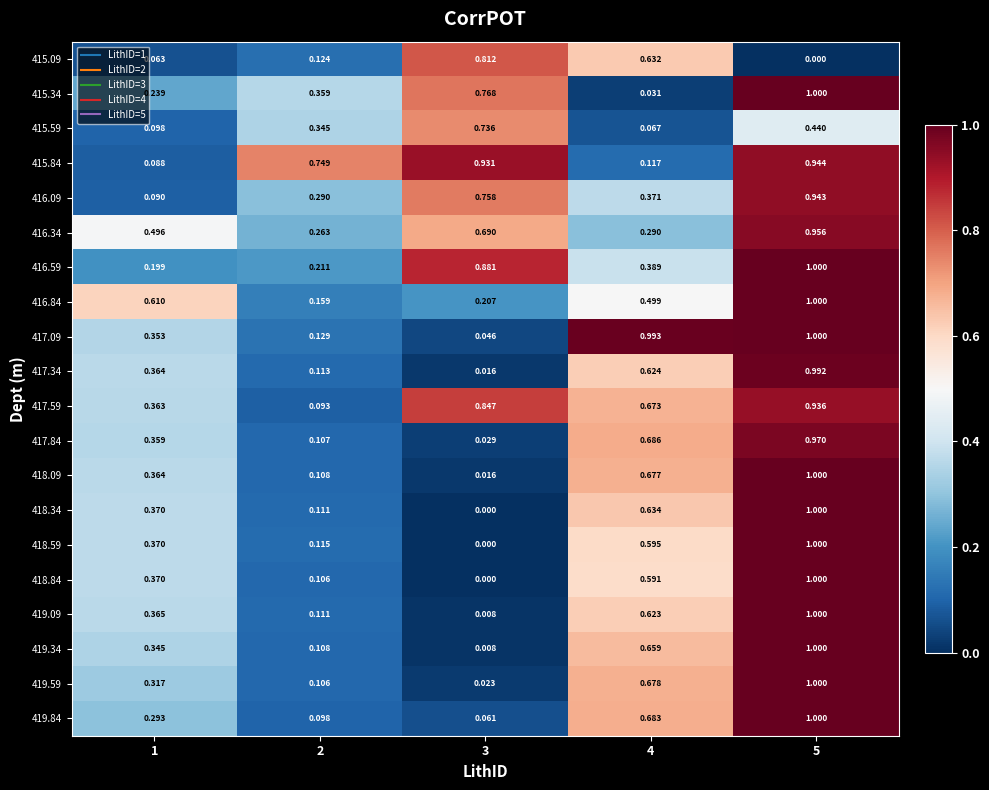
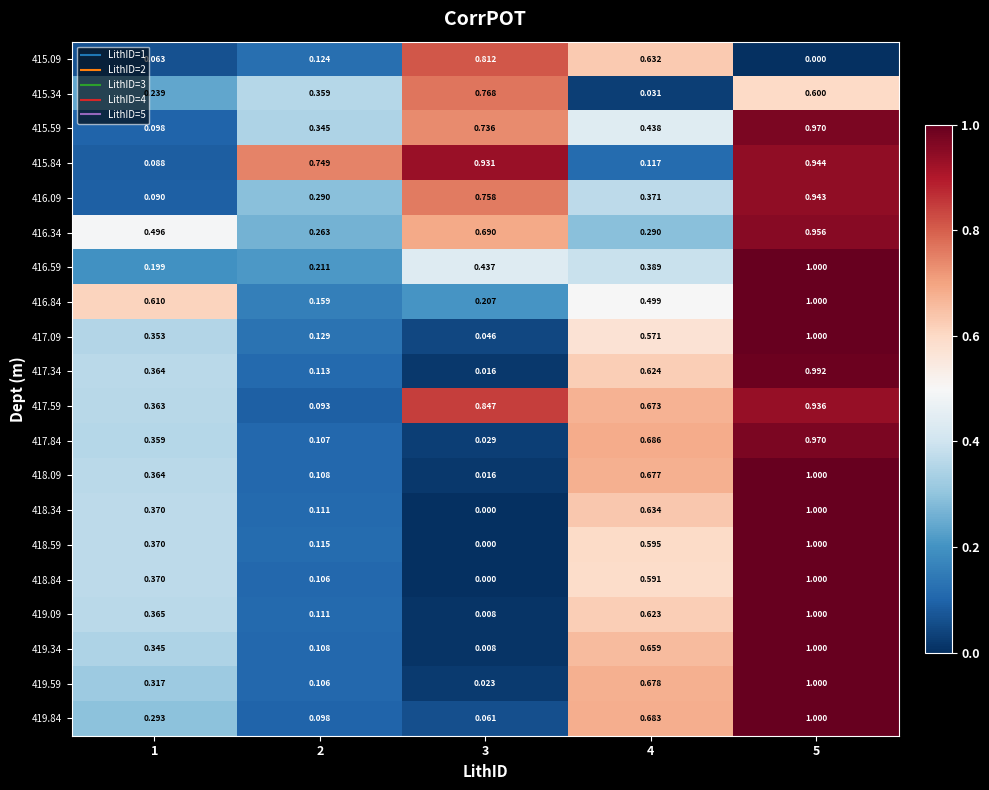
415.34, 5: 1.000 -> 0.600
415.59, 4: 0.067 -> 0.438
415.59, 5: 0.440 -> 0.970
416.59, 3: 0.881 -> 0.437
417.09, 4: 0.993 -> 0.571
